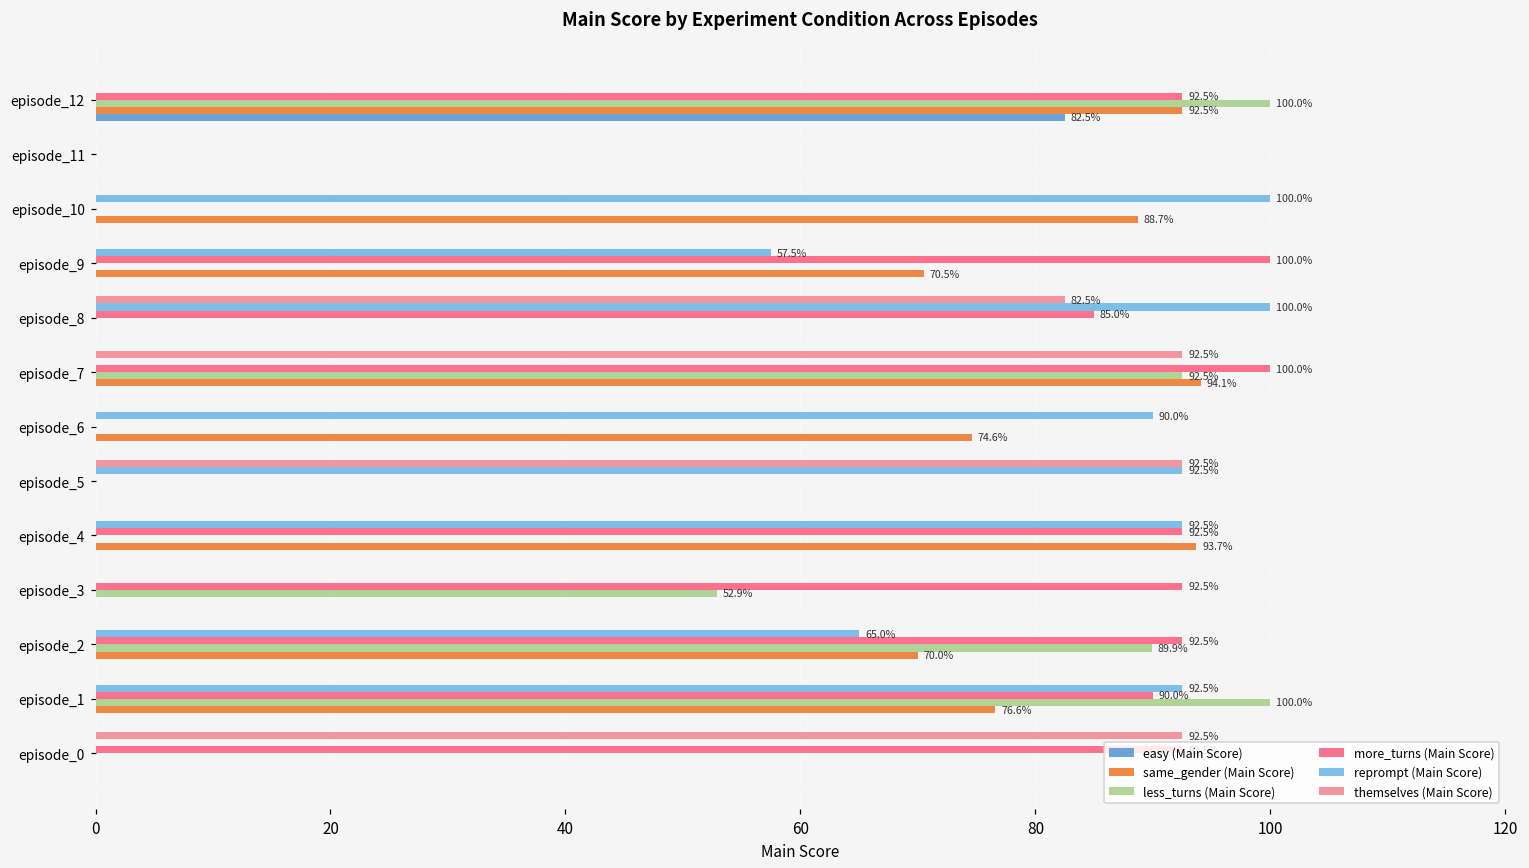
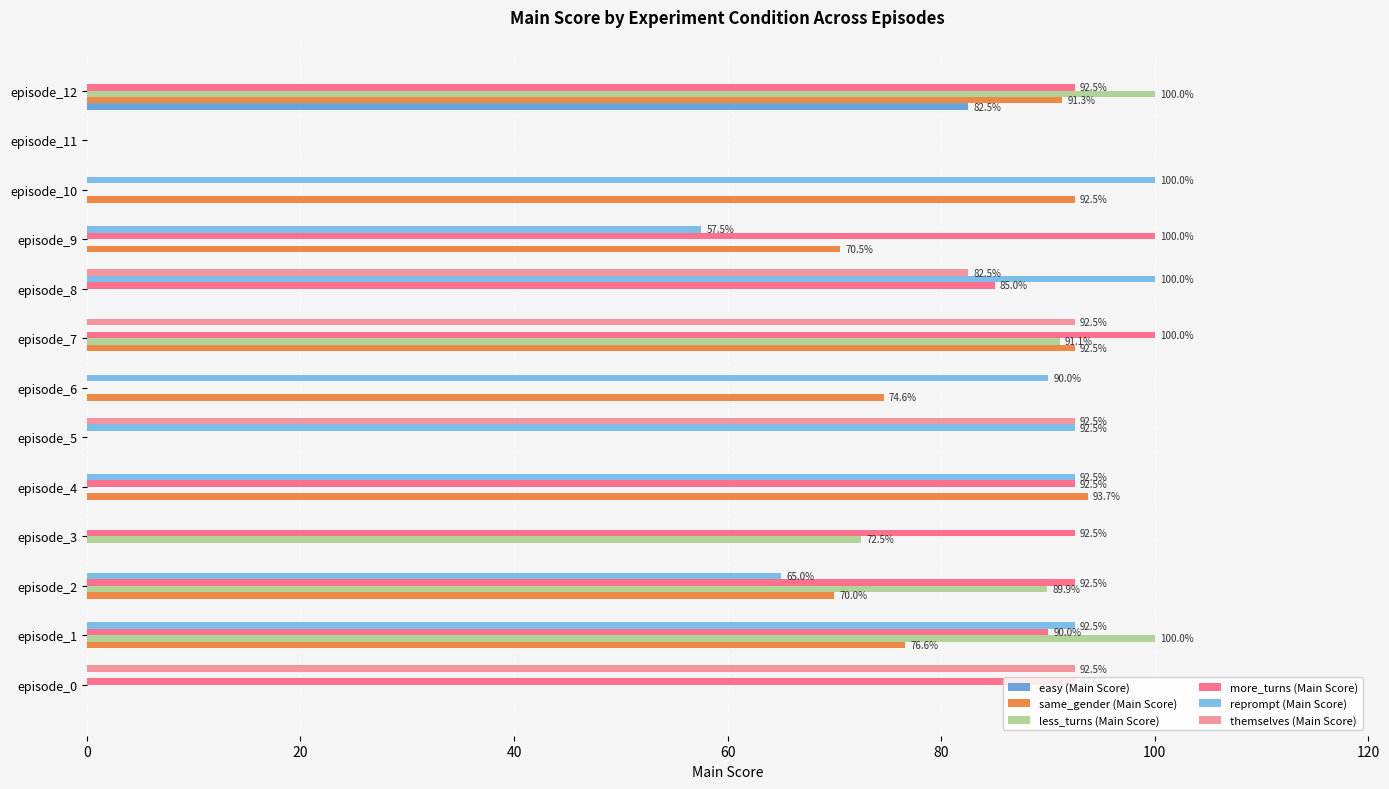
same_gender (Main Score), episode_12: 92.5% -> 91.3%
same_gender (Main Score), episode_10: 88.7% -> 92.5%
less_turns (Main Score), episode_7: 92.5% -> 91.1%
same_gender (Main Score), episode_7: 94.1% -> 92.5%
less_turns (Main Score), episode_3: 52.9% -> 72.5%
